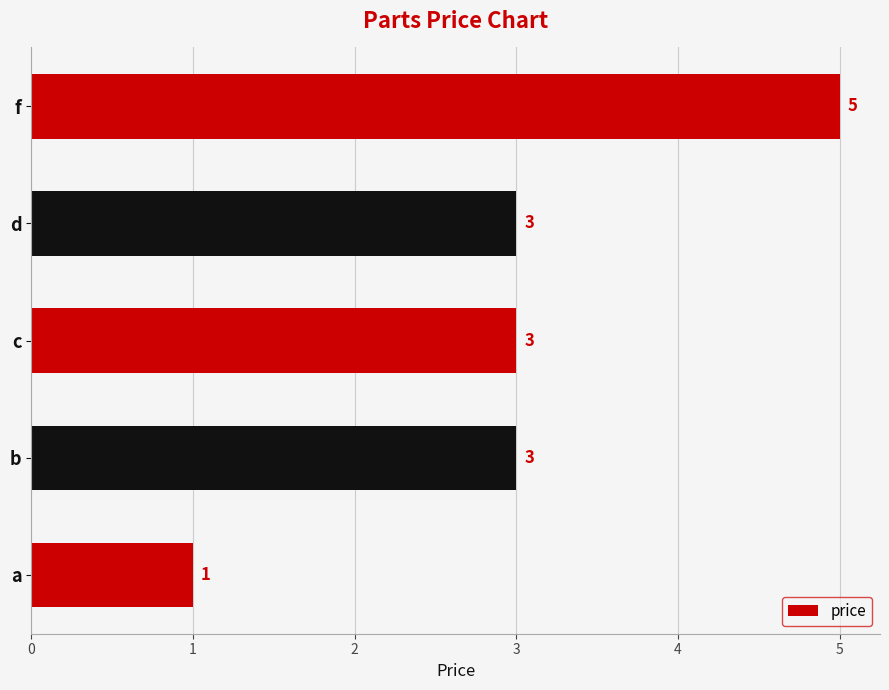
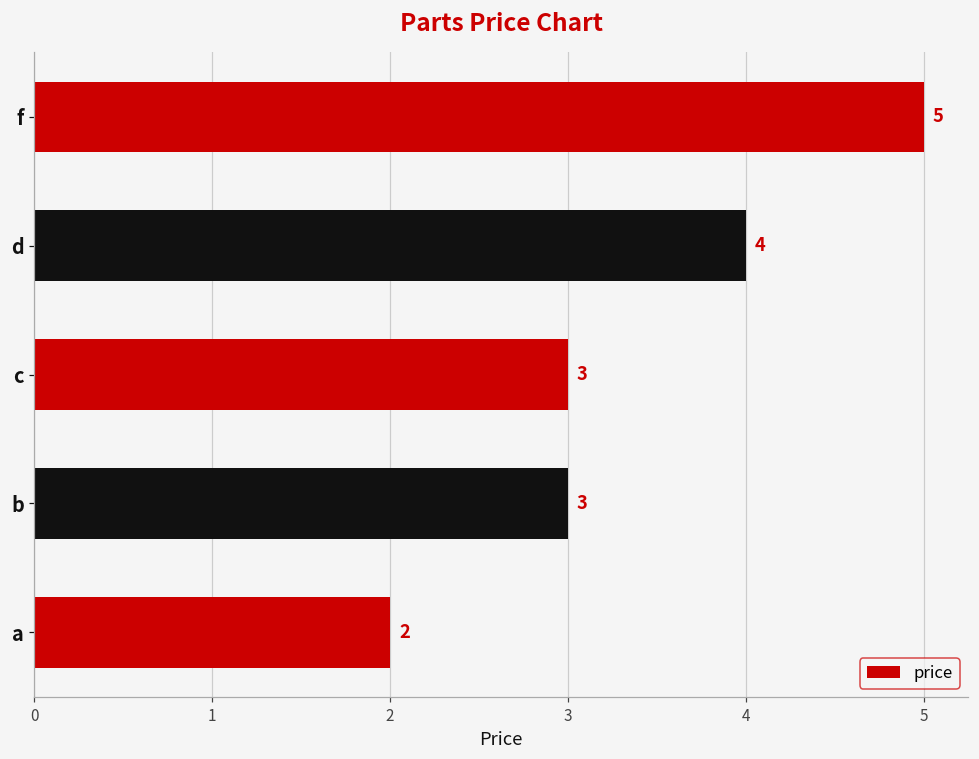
d: 3 -> 4
a: 1 -> 2
